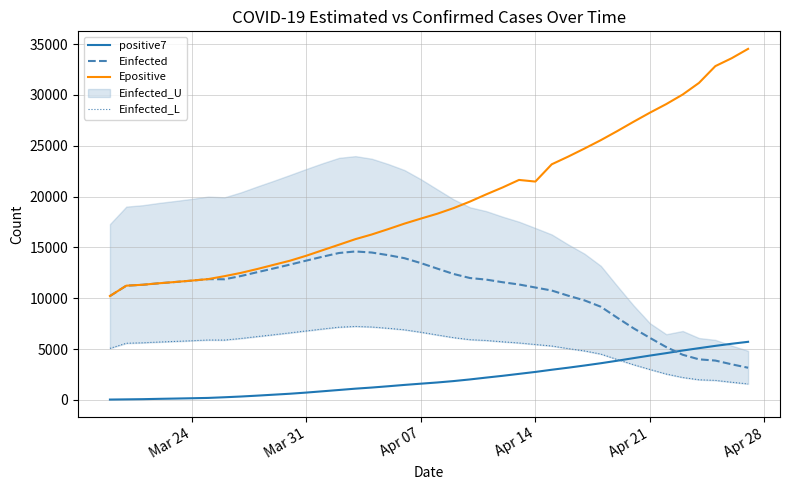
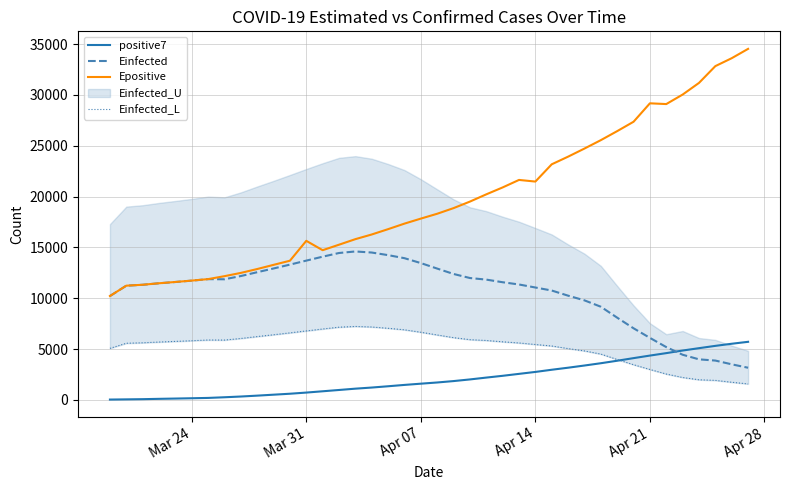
Epositive, Mar 31: 14200 -> 15600
Epositive, Apr 21: 28200 -> 29200
